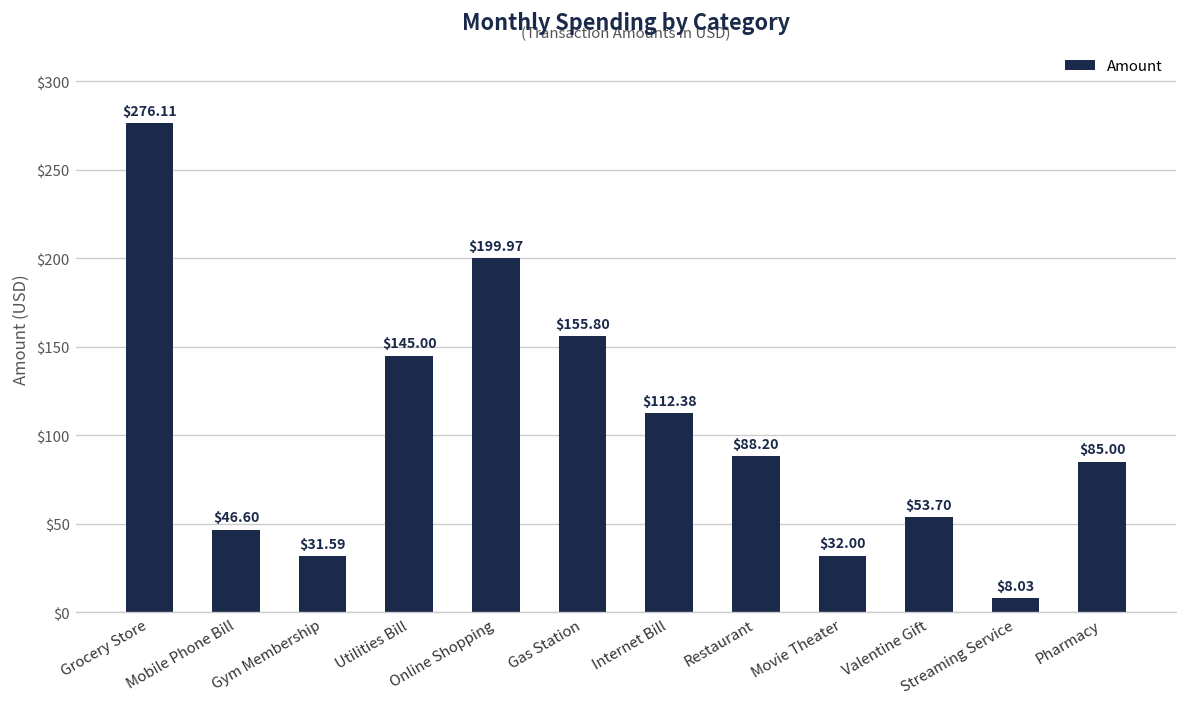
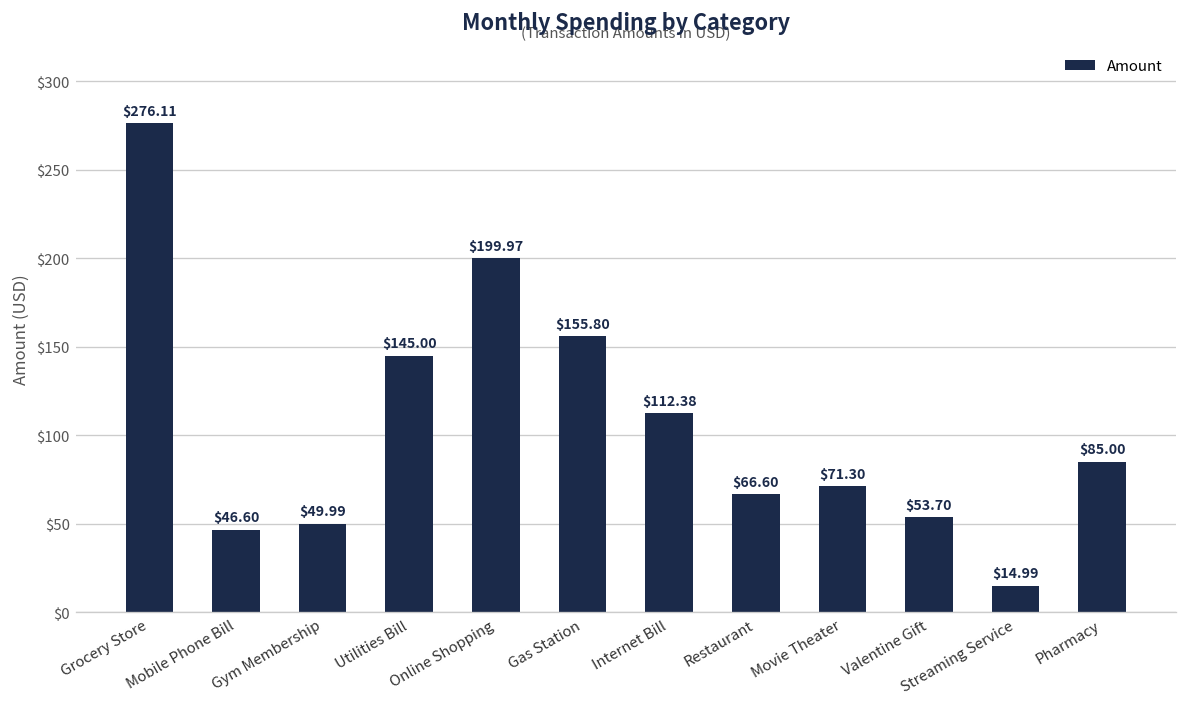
Gym Membership: $31.59 -> $49.99
Restaurant: $88.20 -> $66.60
Movie Theater: $32.00 -> $71.30
Streaming Service: $8.03 -> $14.99
